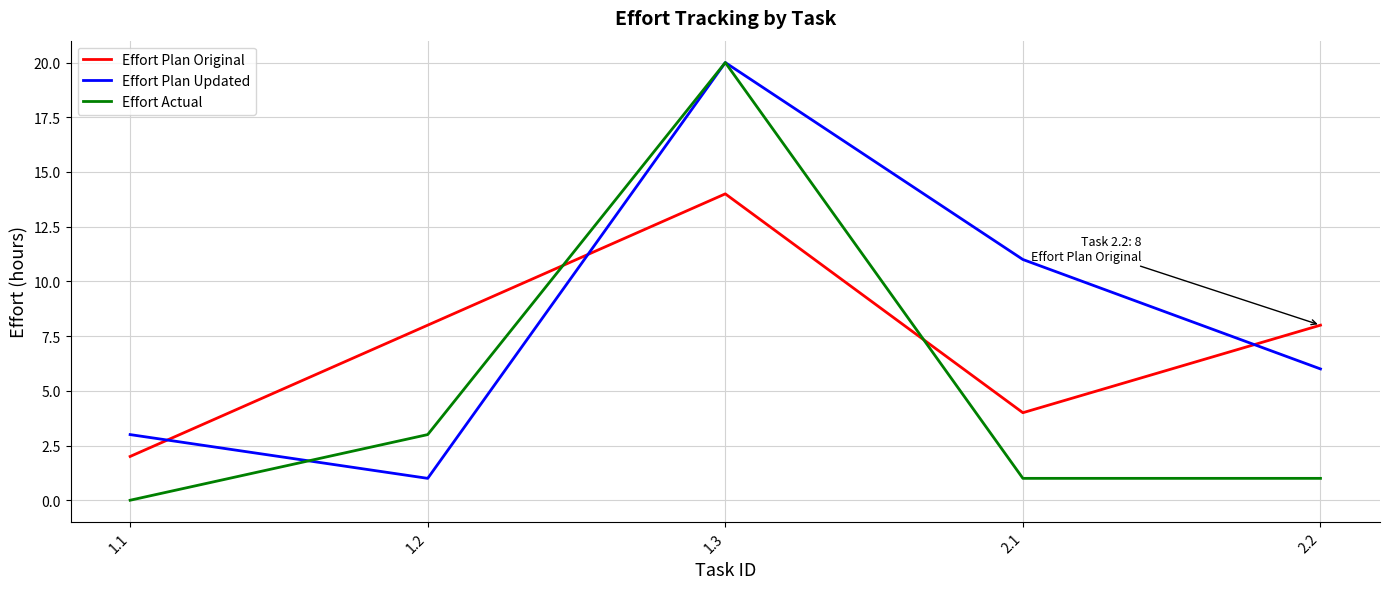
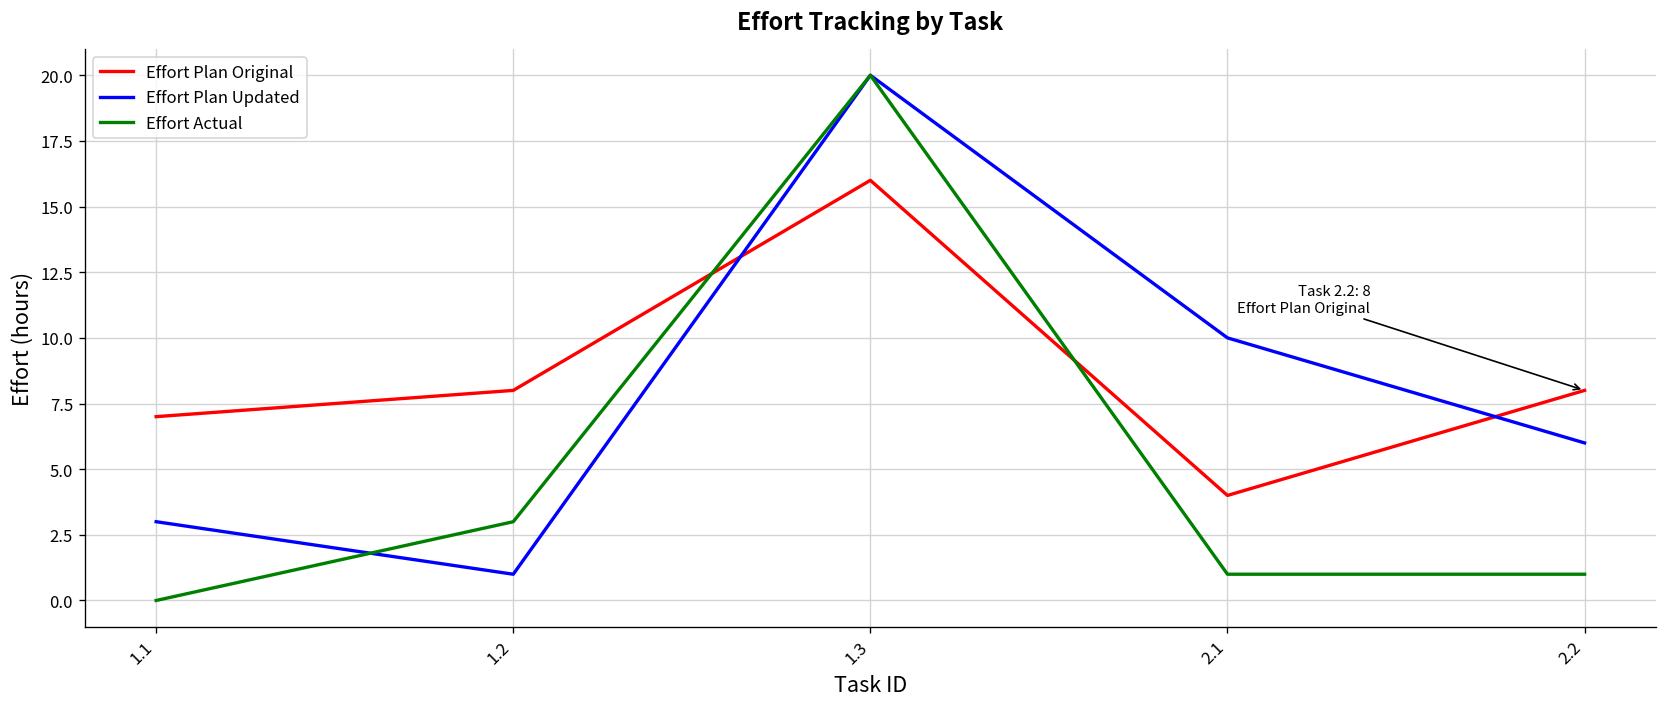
Effort Plan Original, 1.1: 2 -> 7
Effort Plan Original, 1.3: 14 -> 16
Effort Plan Updated, 2.1: 11 -> 10
